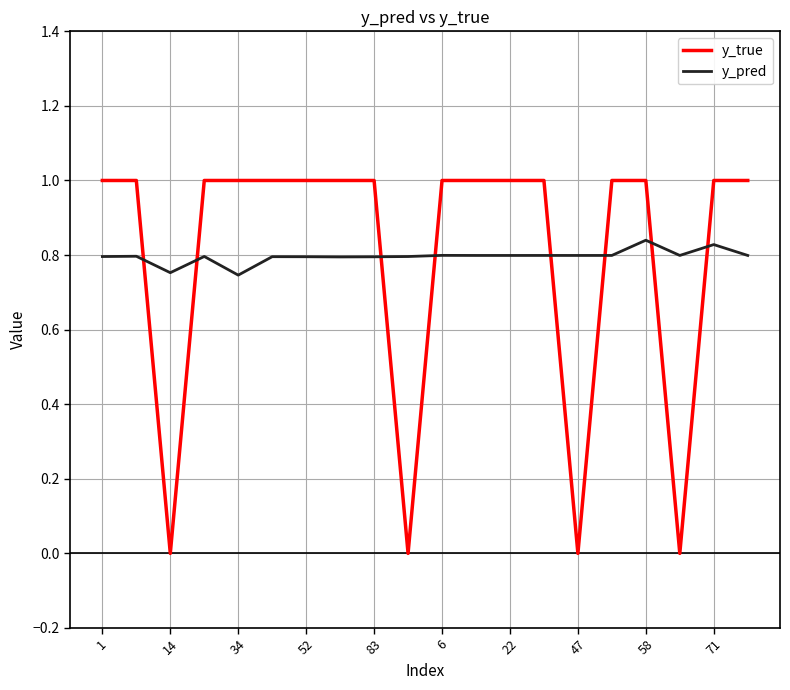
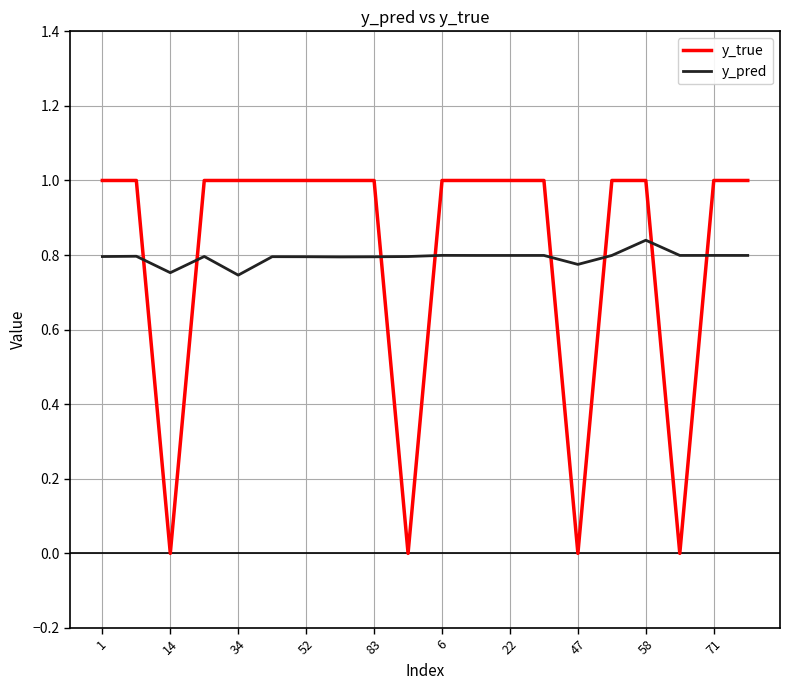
y_pred, 47: 0.80 -> 0.77
y_pred, 71: 0.83 -> 0.80
